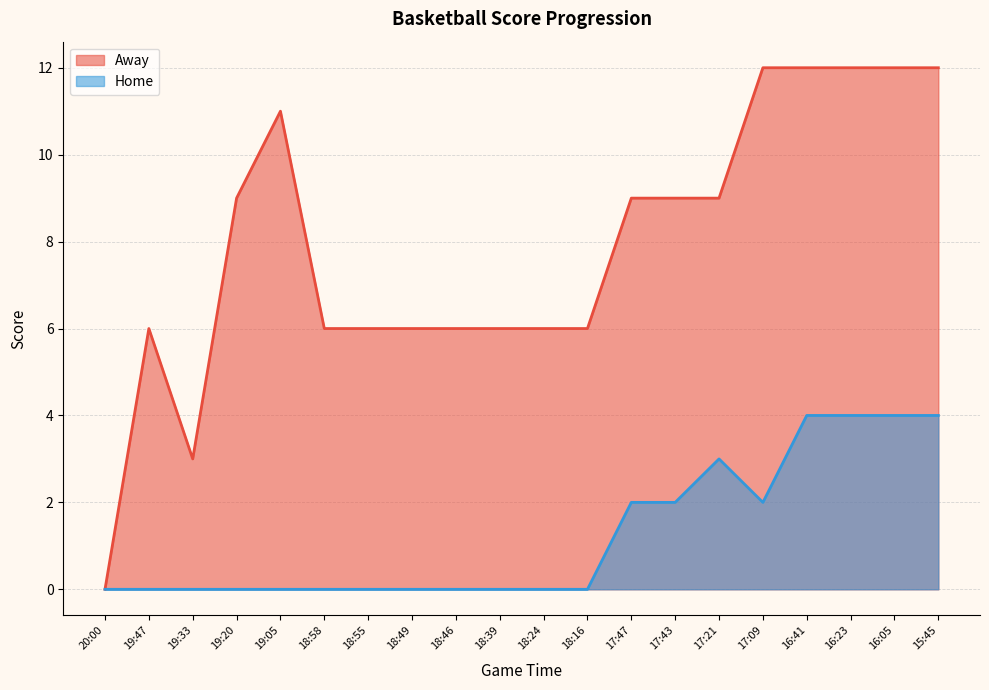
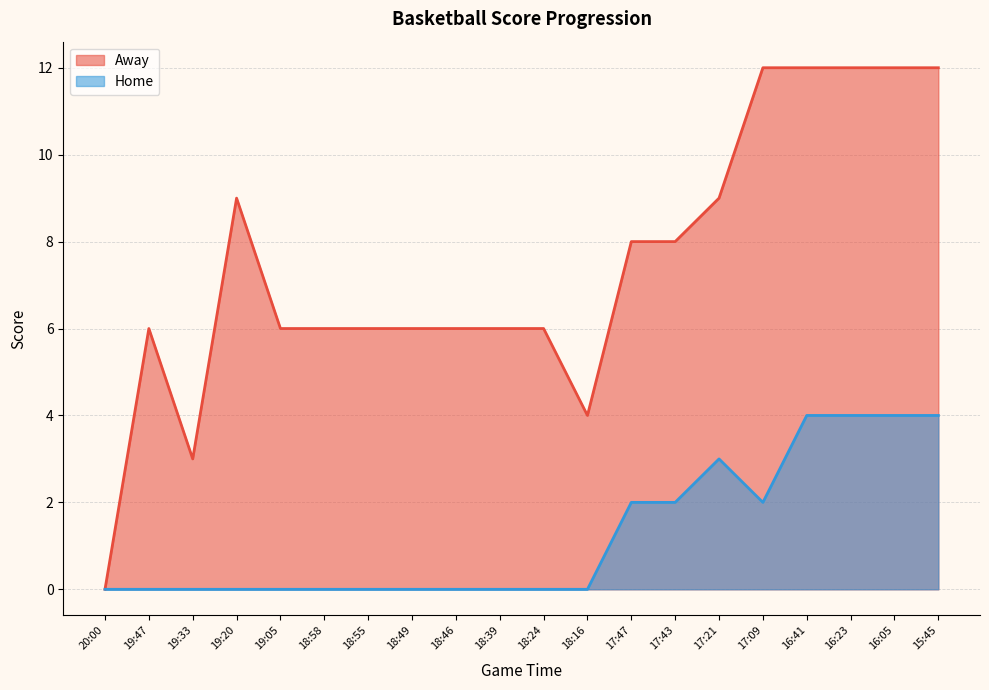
Away, 19:05: 11 -> 6
Away, 18:16: 6 -> 4
Away, 17:47: 9 -> 8
Away, 17:43: 9 -> 8
